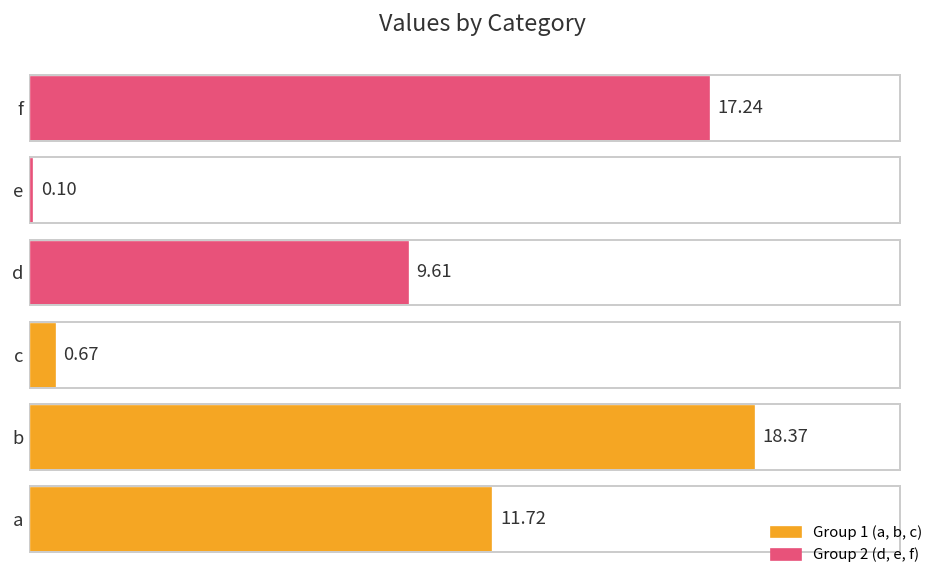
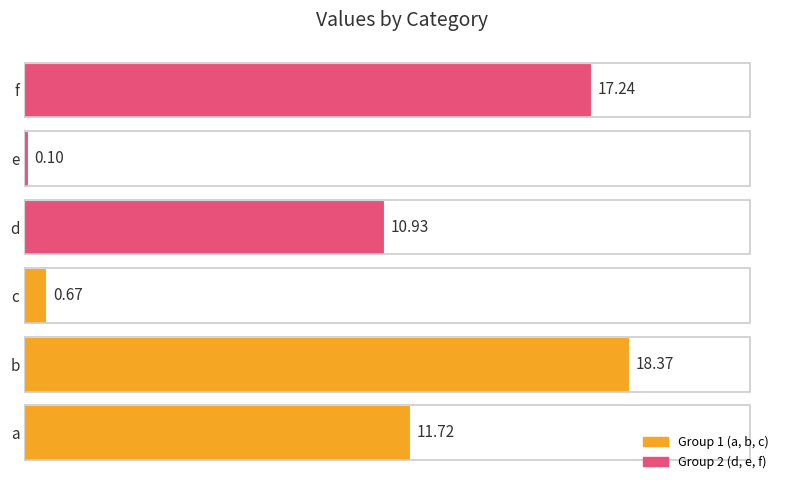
d: 9.61 -> 10.93
